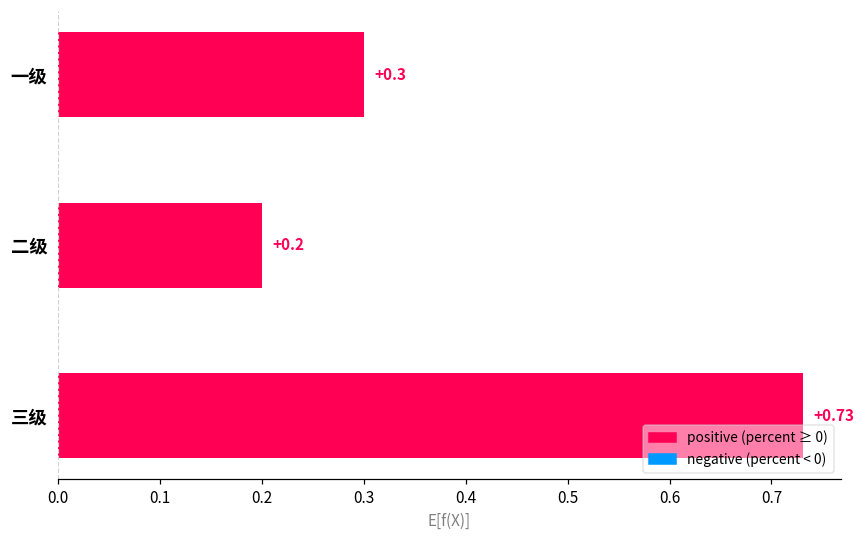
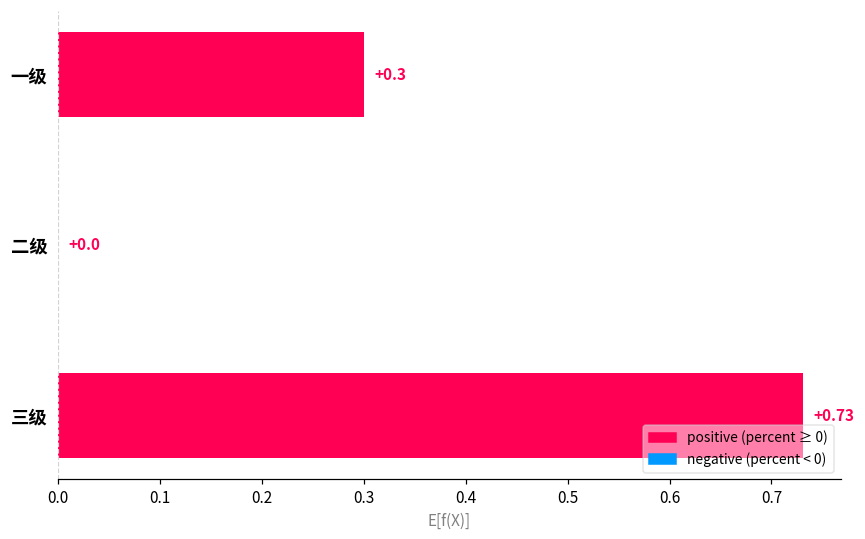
二级: +0.2 -> +0.0
